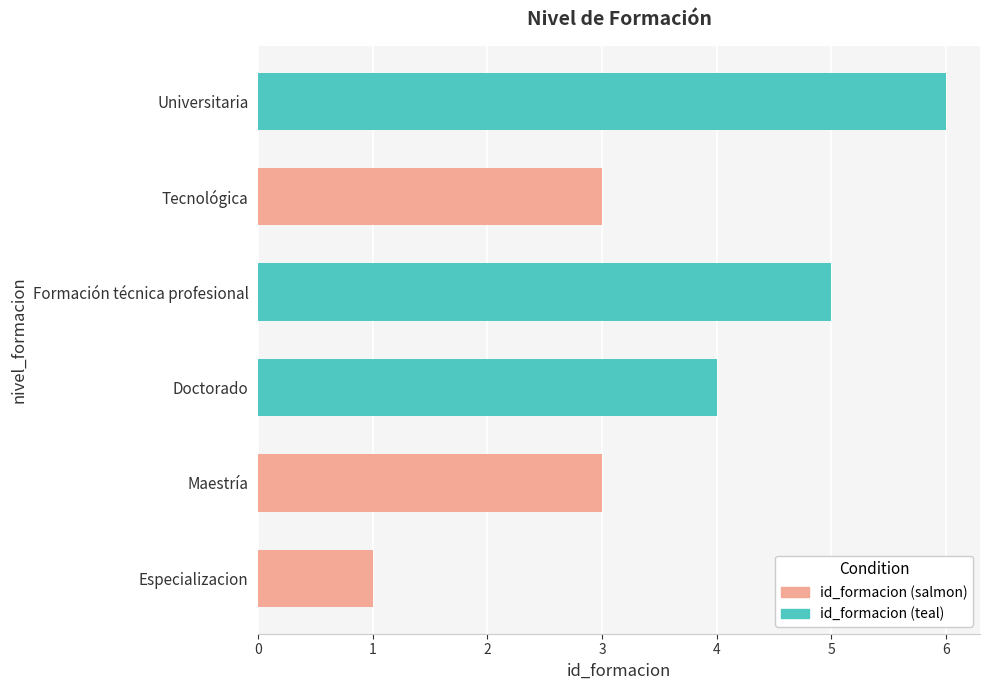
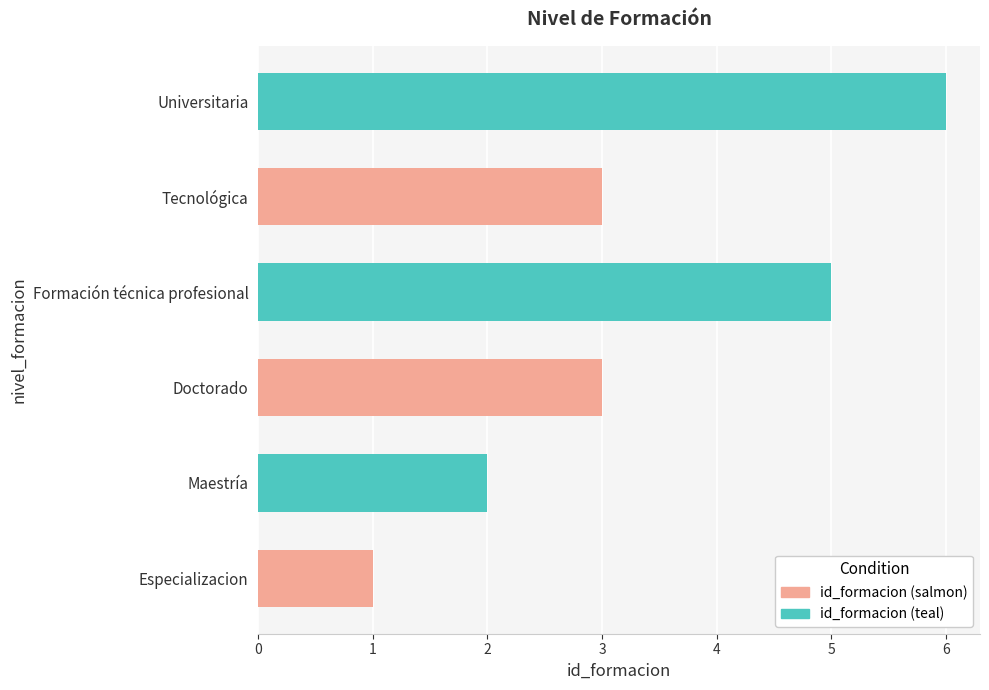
Doctorado: 4 -> 3
Maestría: 3 -> 2
